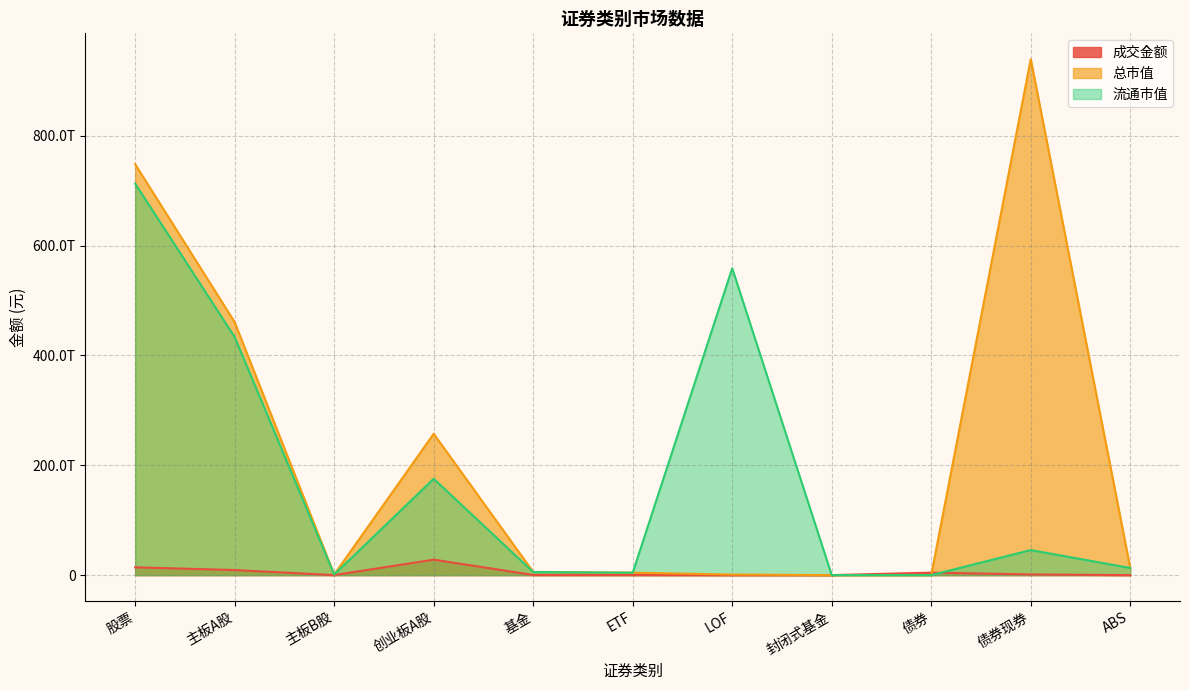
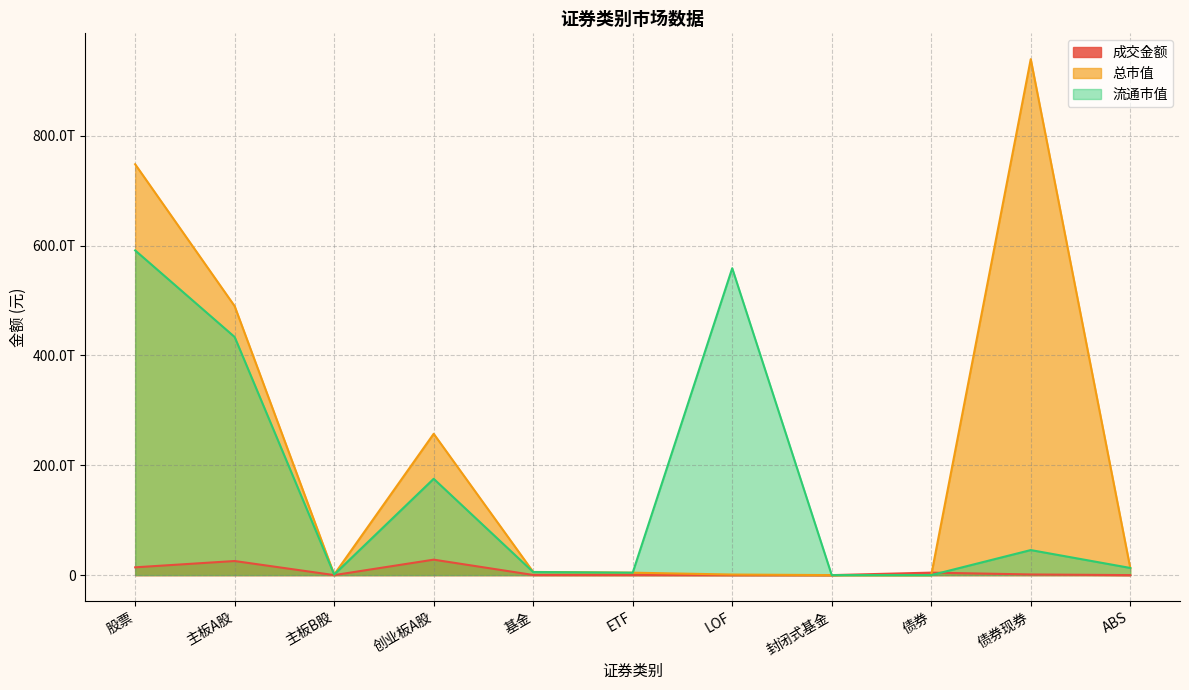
流通市值, 股票: 710T -> 590T
成交金额, 主板A股: 10T -> 30T
总市值, 主板A股: 460T -> 490T
